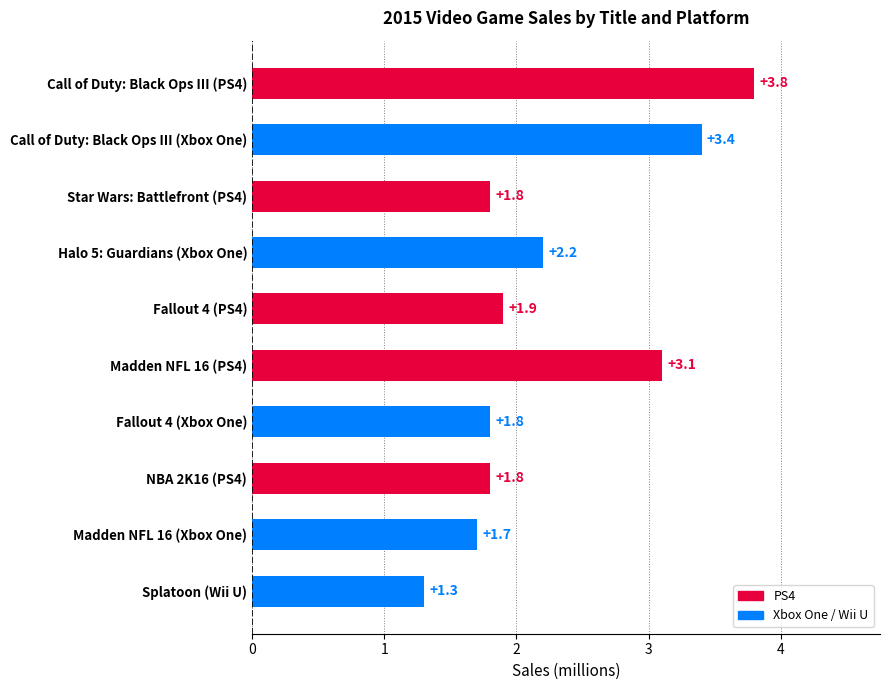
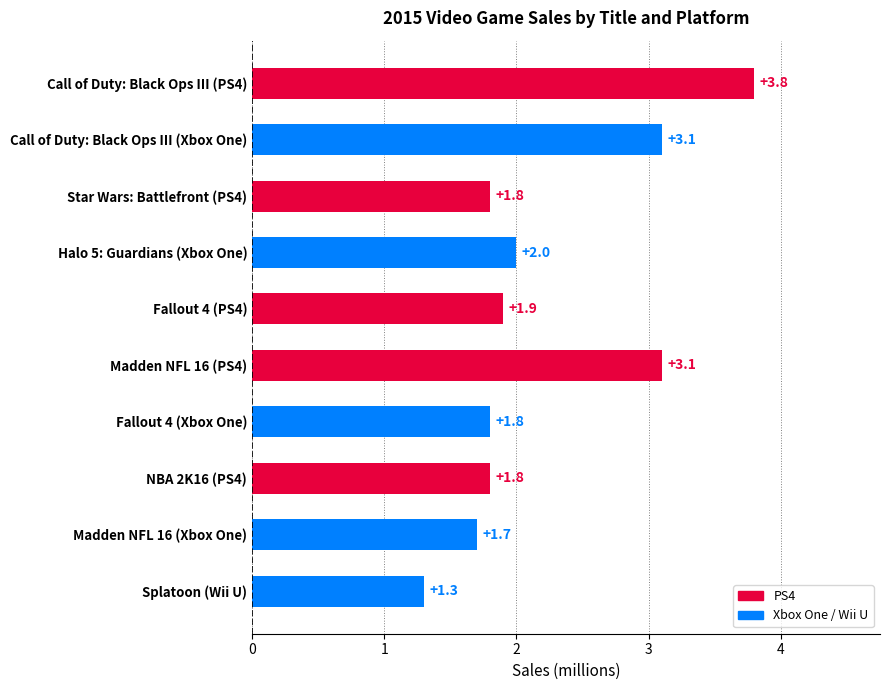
Call of Duty: Black Ops III (Xbox One): +3.4 -> +3.1
Halo 5: Guardians (Xbox One): +2.2 -> +2.0
